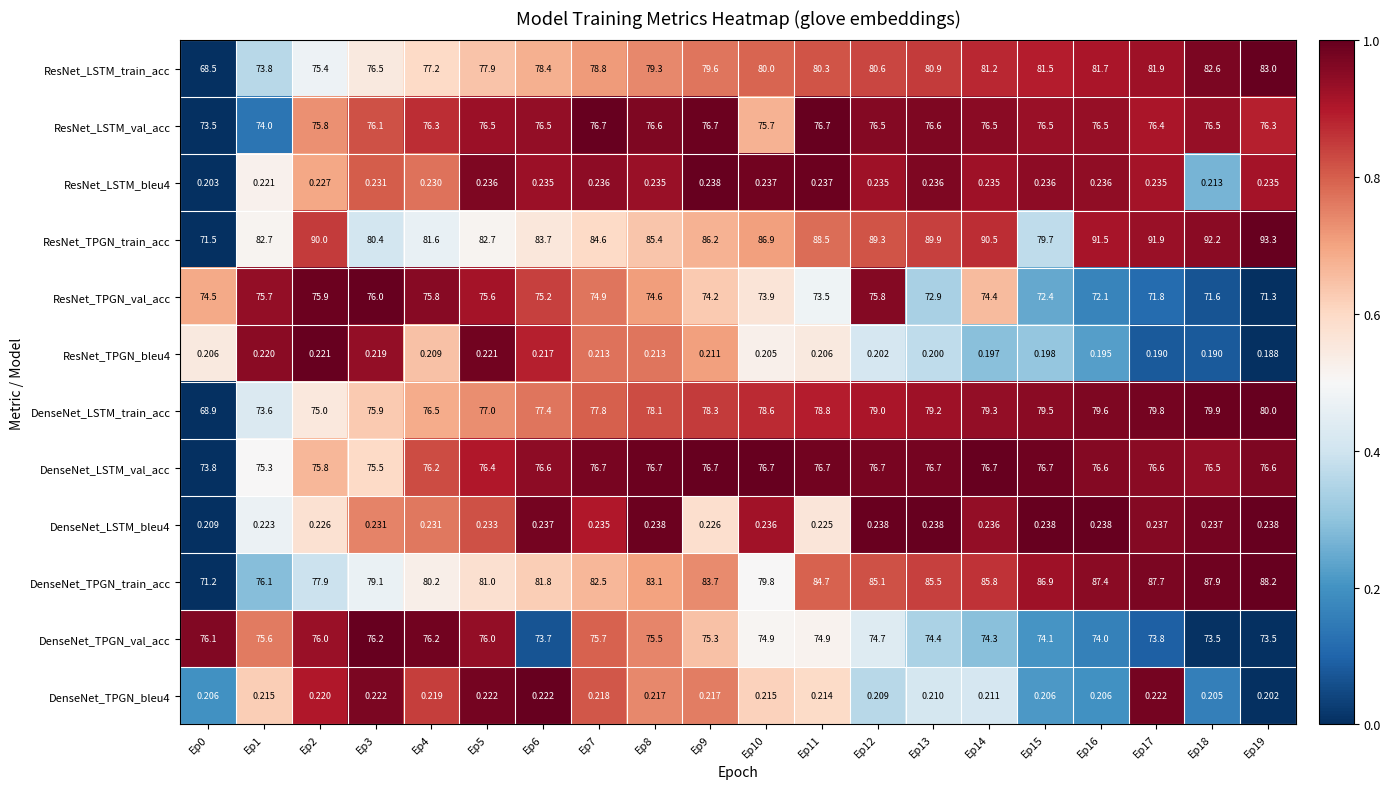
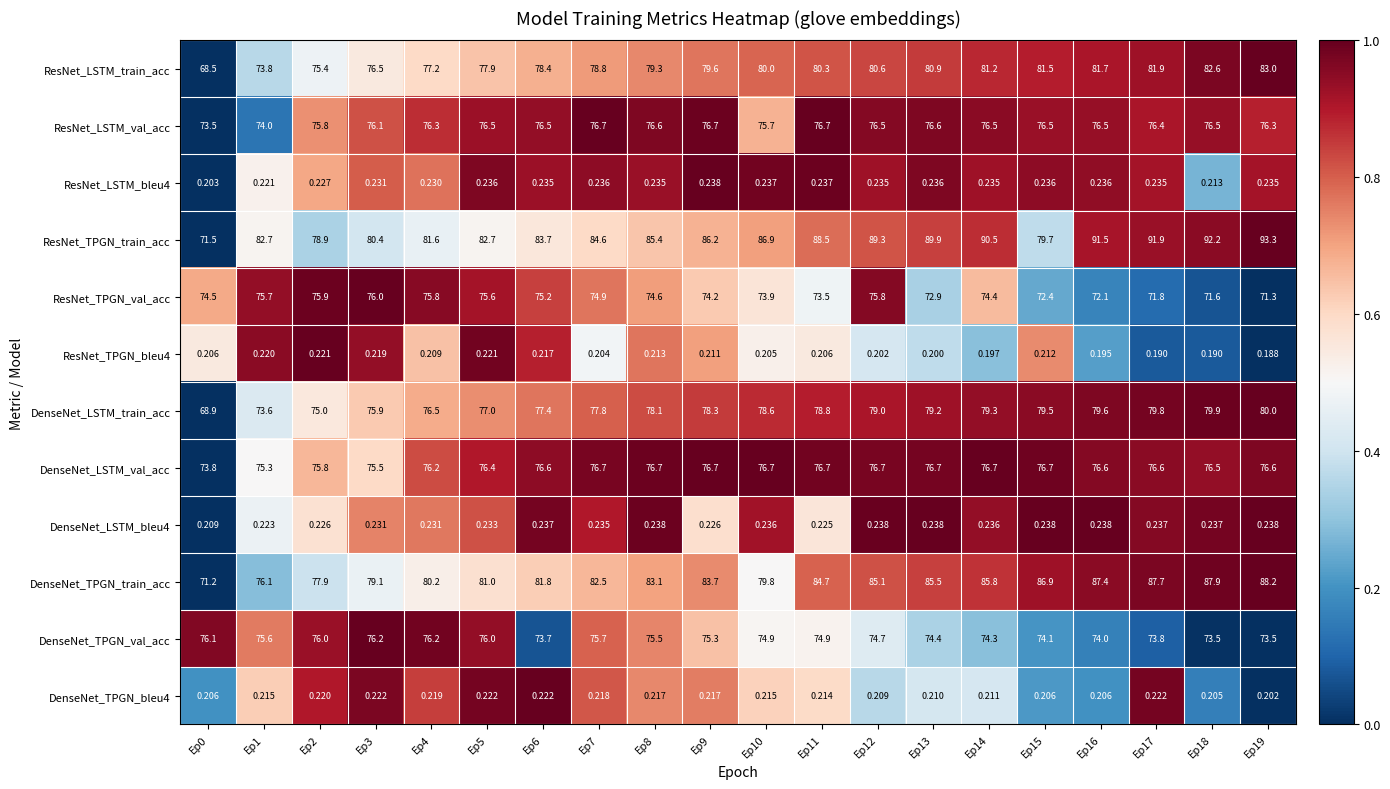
ResNet_TPGN_train_acc, Ep2: 90.0 -> 78.9
ResNet_TPGN_bleu4, Ep7: 0.213 -> 0.204
ResNet_TPGN_bleu4, Ep15: 0.198 -> 0.212
